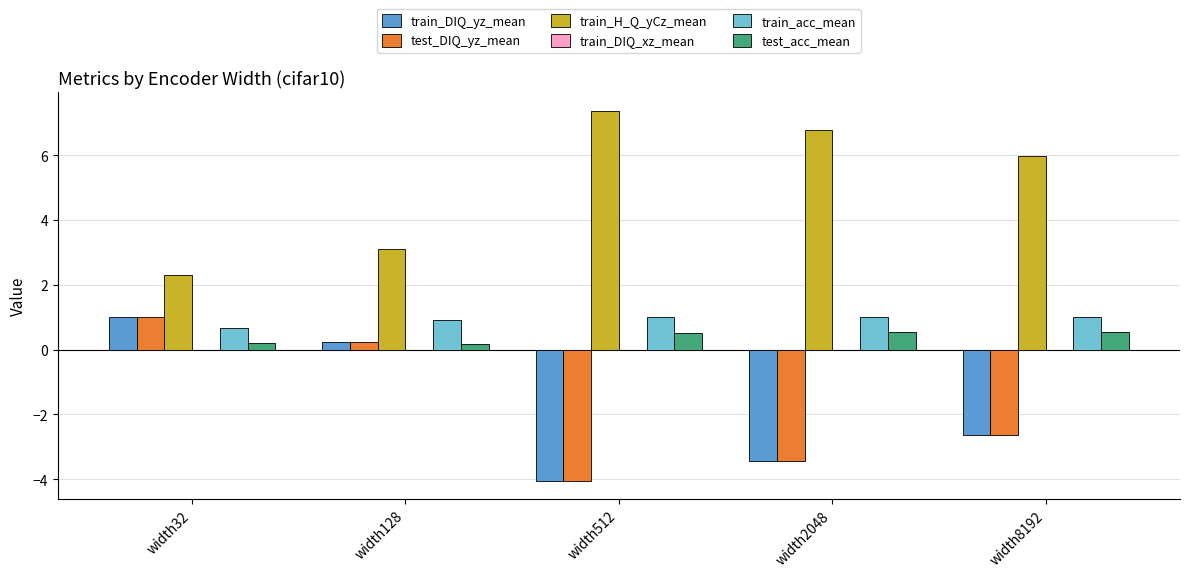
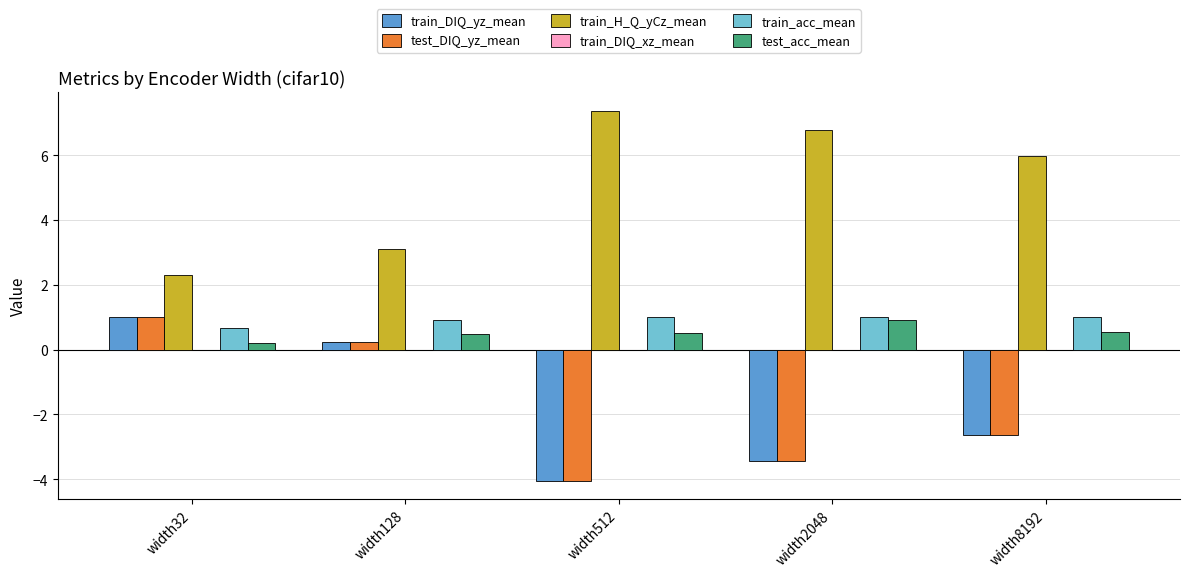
test_acc_mean, width128: 0.2 -> 0.5
test_acc_mean, width2048: 0.5 -> 0.9
